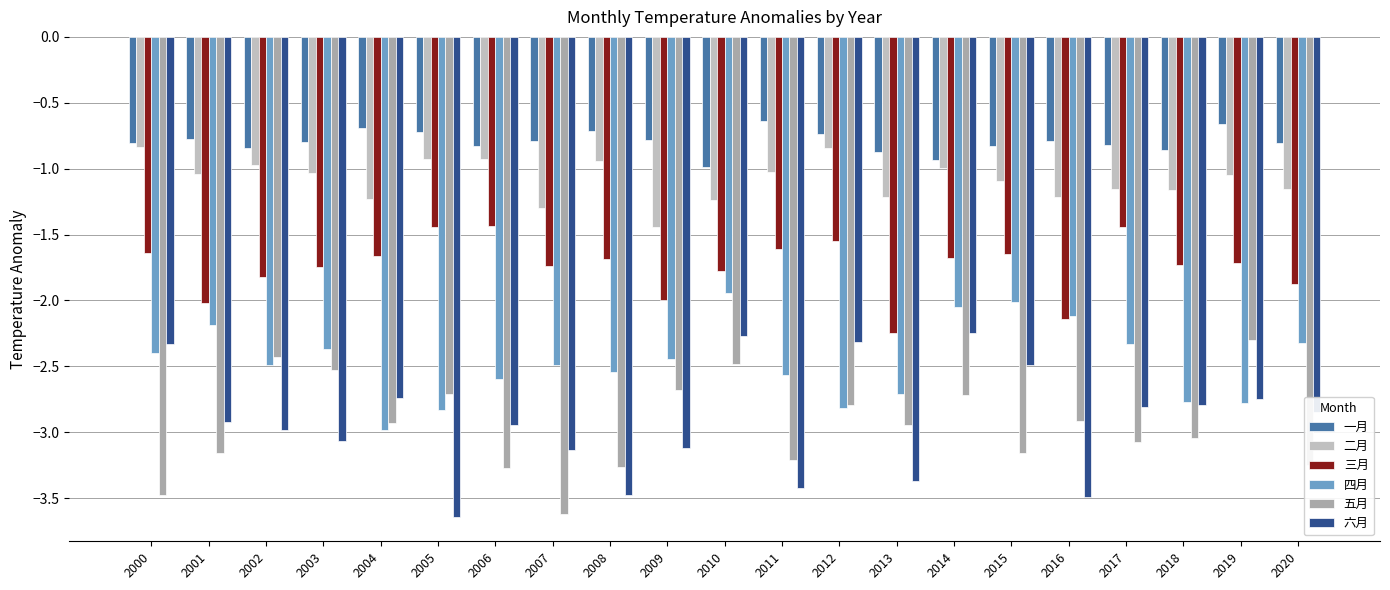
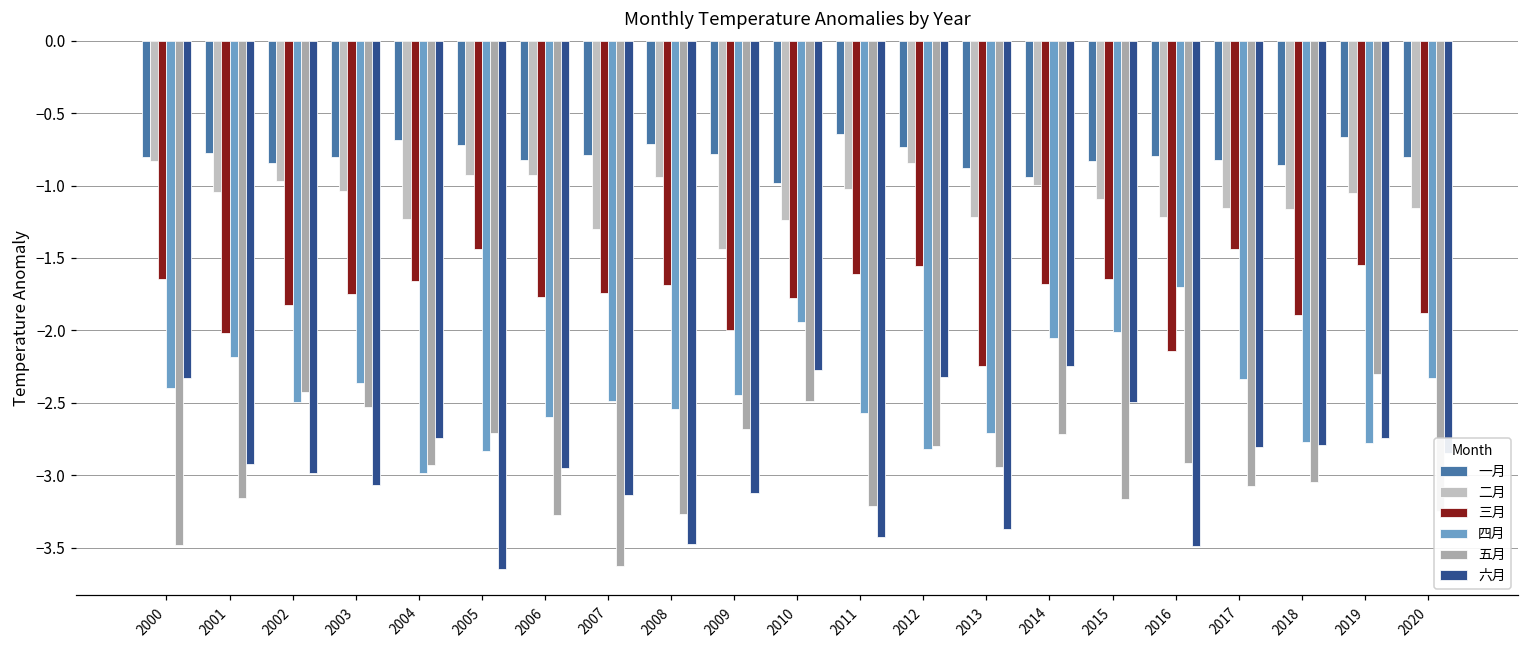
三月, 2006: -1.44 -> -1.77
四月, 2016: -2.12 -> -1.70
三月, 2018: -1.73 -> -1.90
三月, 2019: -1.72 -> -1.55
